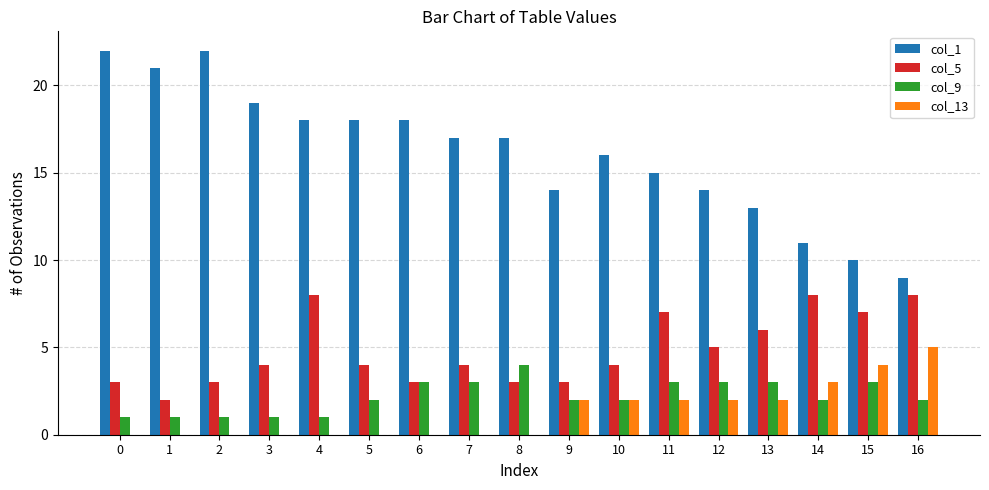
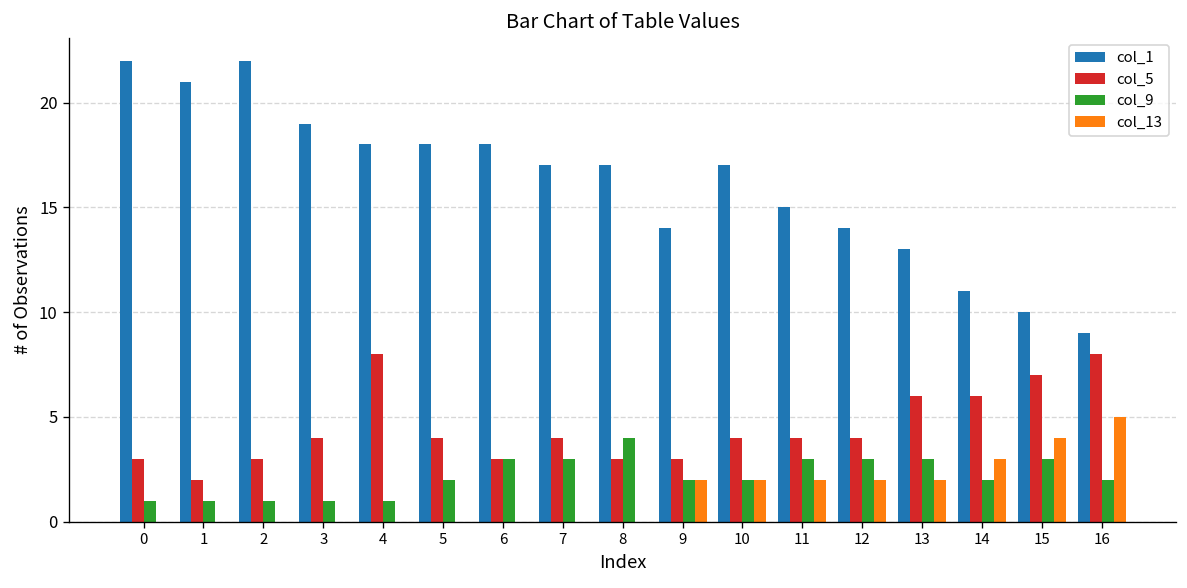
col_1, 10: 16 -> 17
col_5, 11: 7 -> 4
col_5, 12: 5 -> 4
col_5, 14: 8 -> 6
